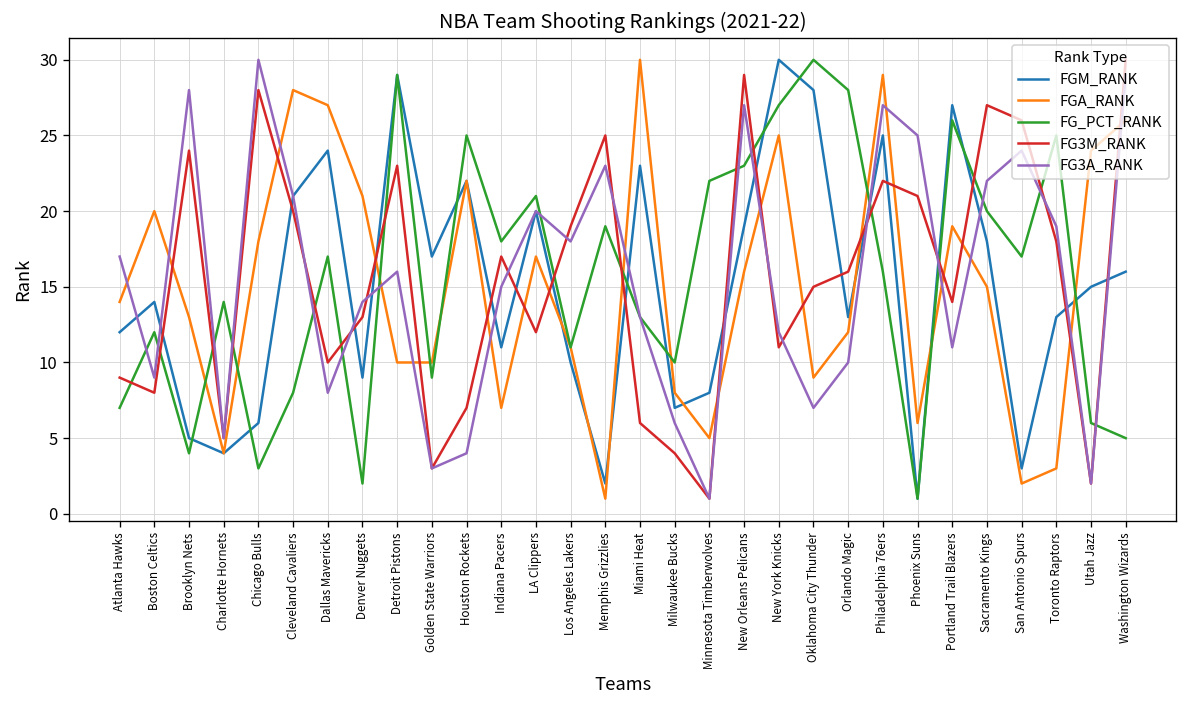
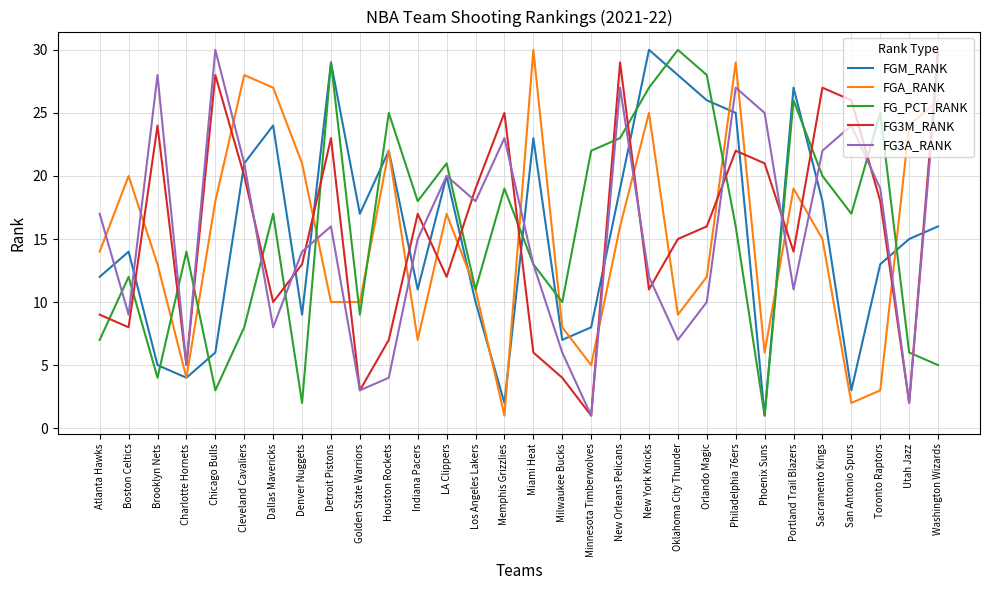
FGM_RANK, Orlando Magic: 13 -> 26
